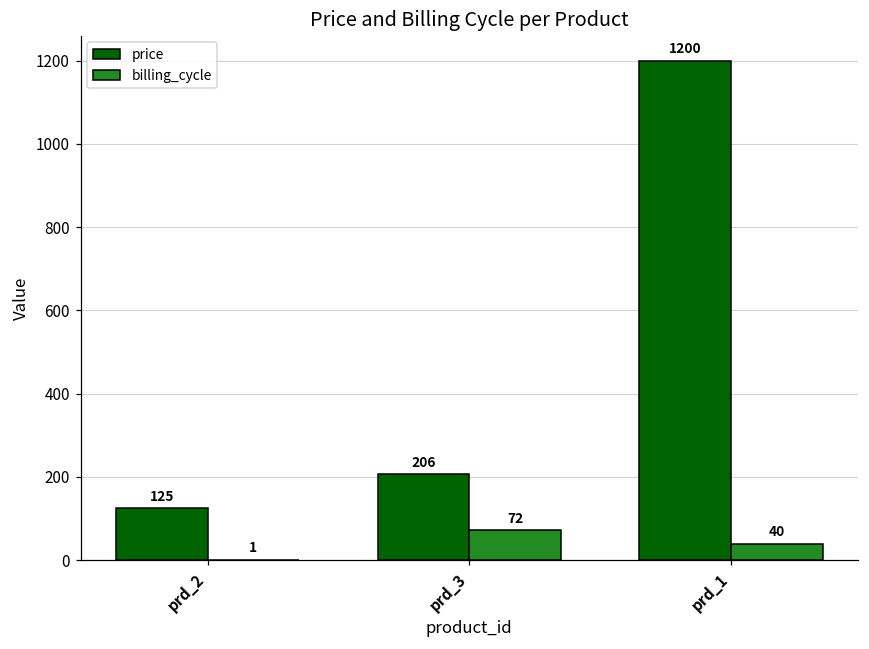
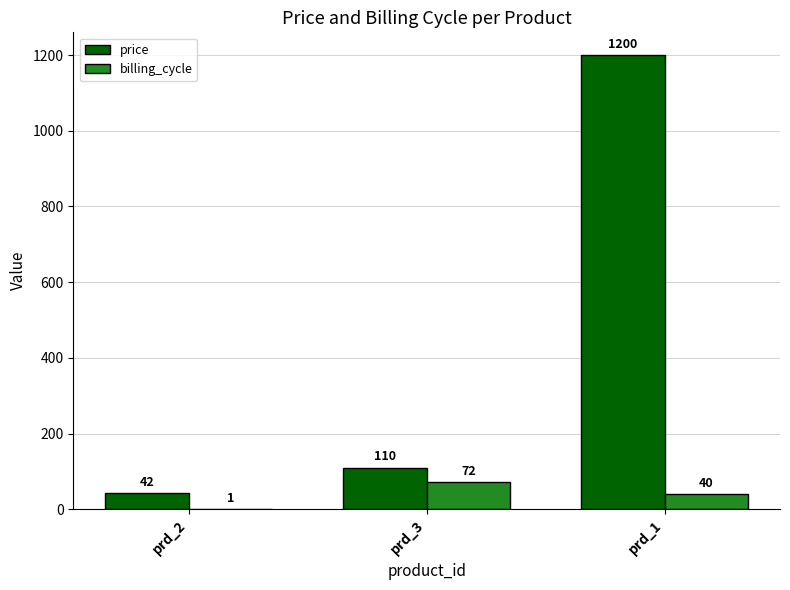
price, prd_2: 125 -> 42
price, prd_3: 206 -> 110
